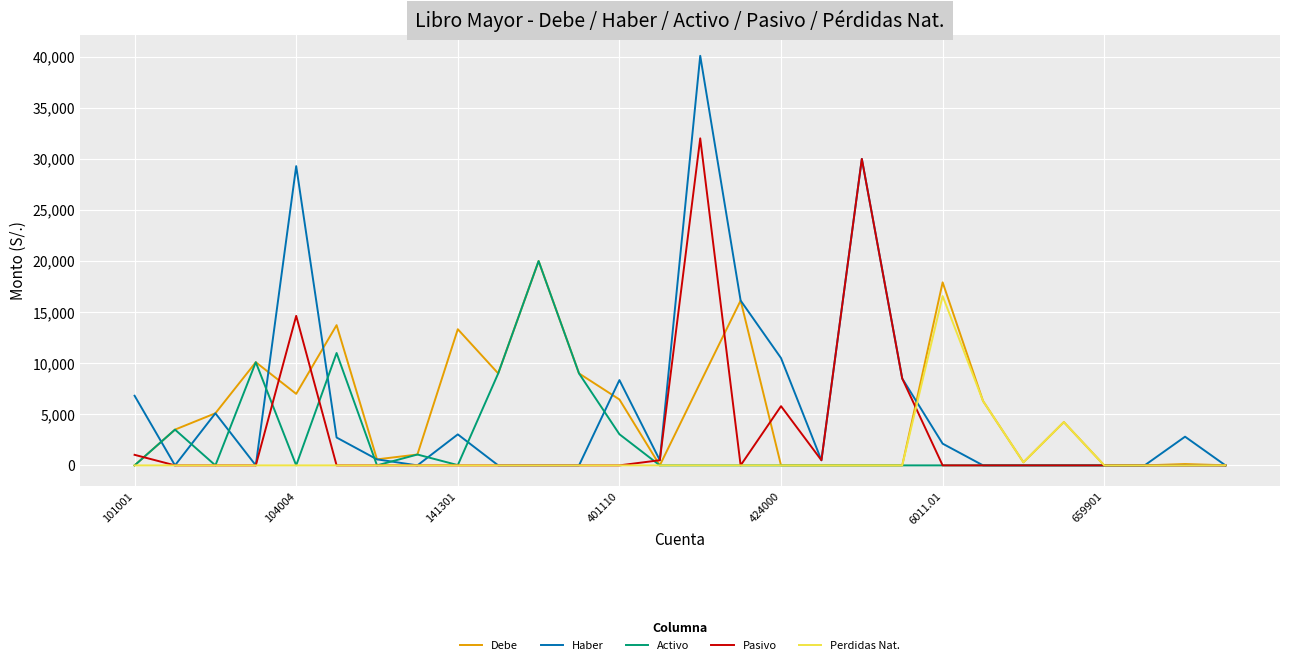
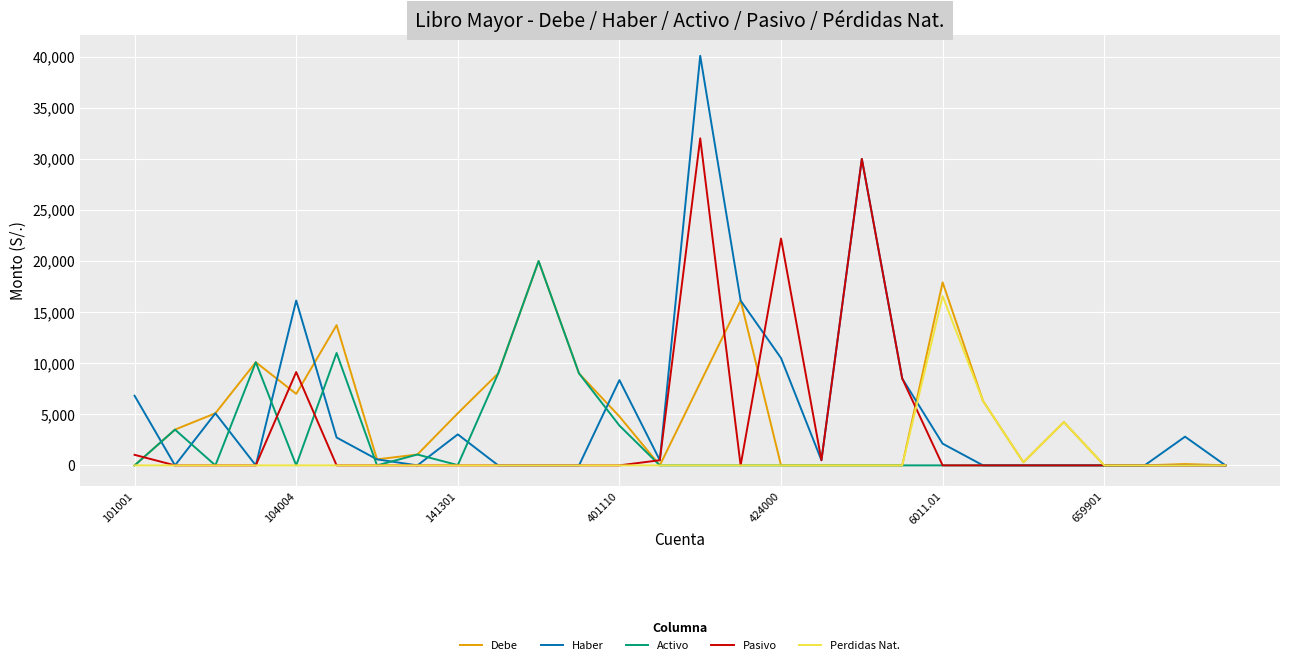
Haber, 104004: 29,300 -> 16,100
Pasivo, 104004: 14,600 -> 9,100
Debe, 141301: 13,300 -> 5,100
Debe, 401110: 6,500 -> 4,800
Activo, 401110: 3,000 -> 3,900
Pasivo, 424000: 5,800 -> 22,200
